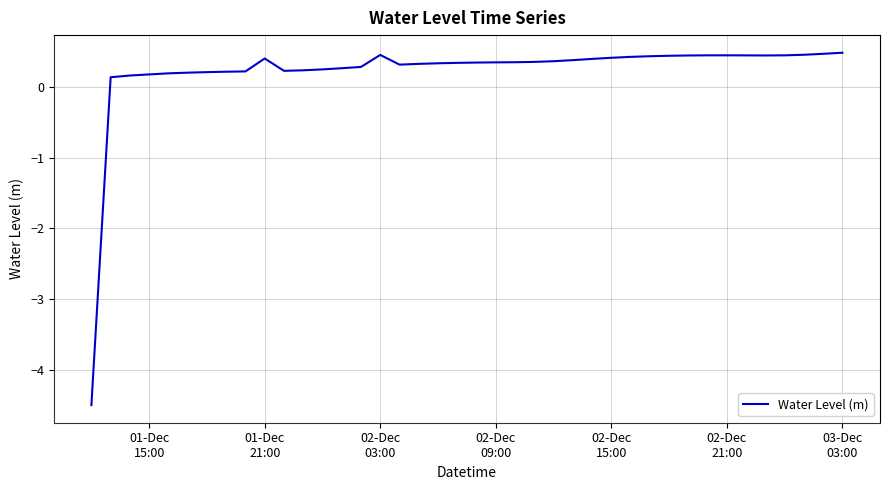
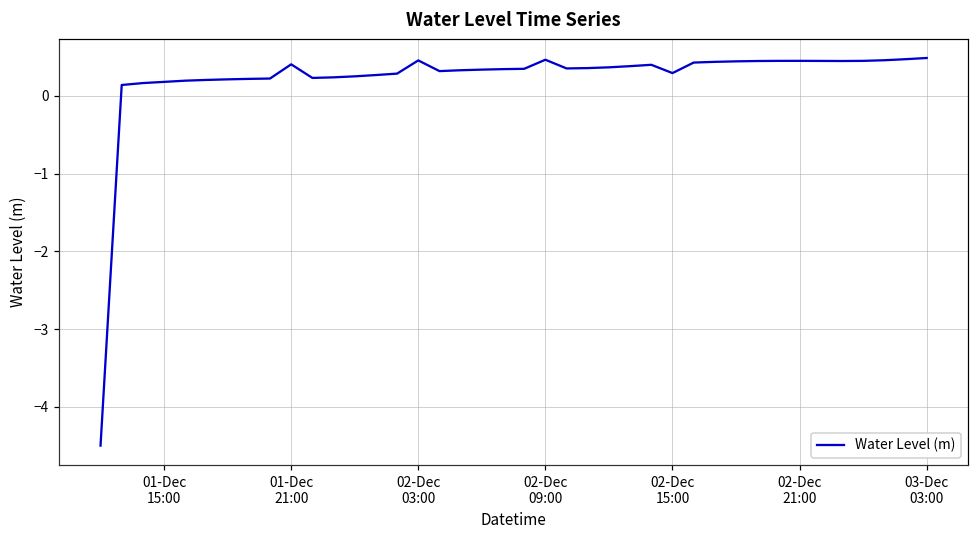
02-Dec 09:00: 0.4 -> 0.5
02-Dec 15:00: 0.4 -> 0.3
